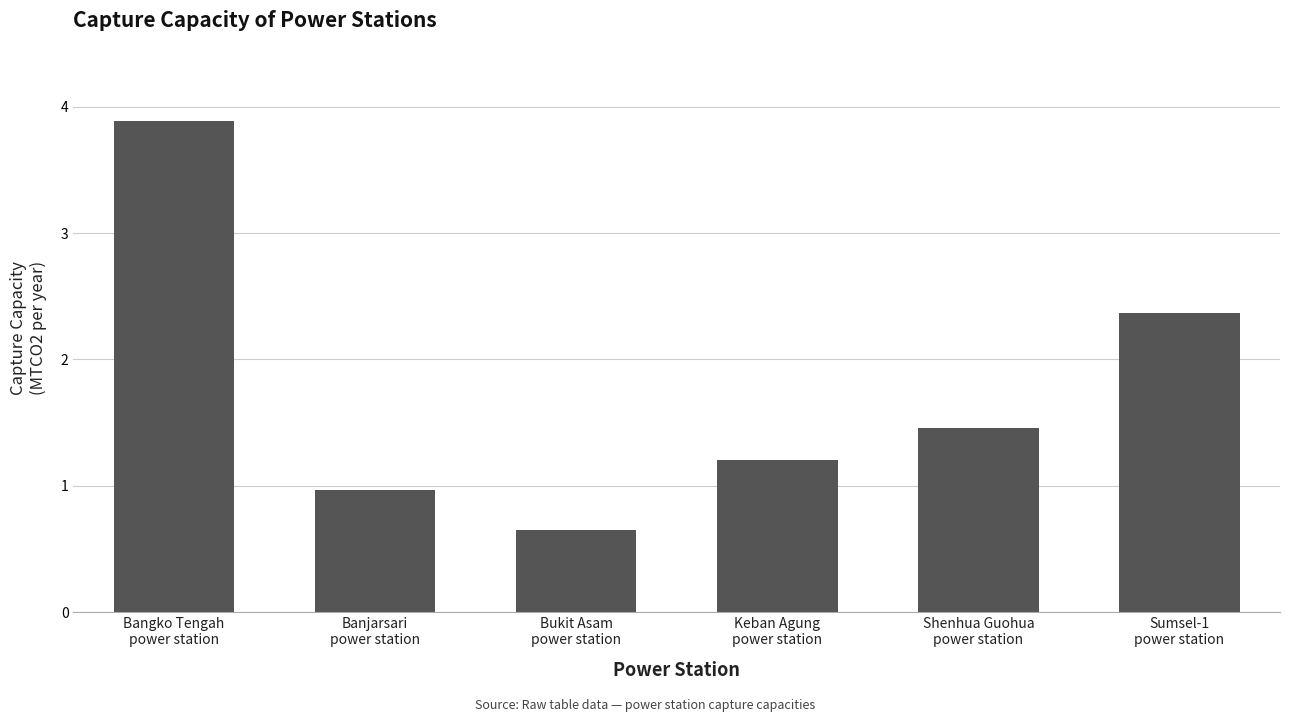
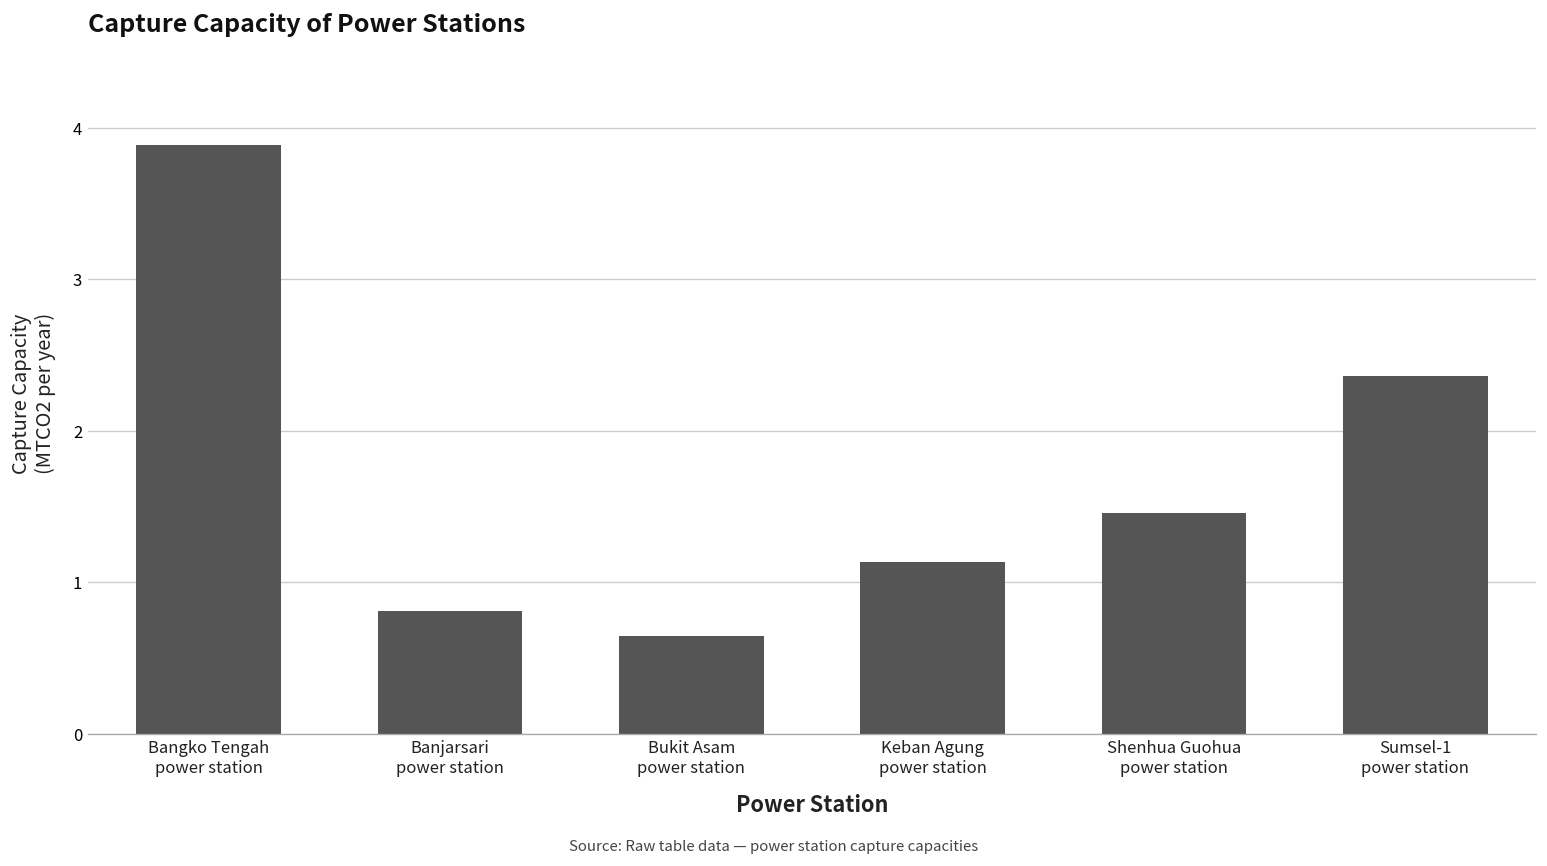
Banjarsari power station: 0.97 -> 0.81
Keban Agung power station: 1.20 -> 1.13
